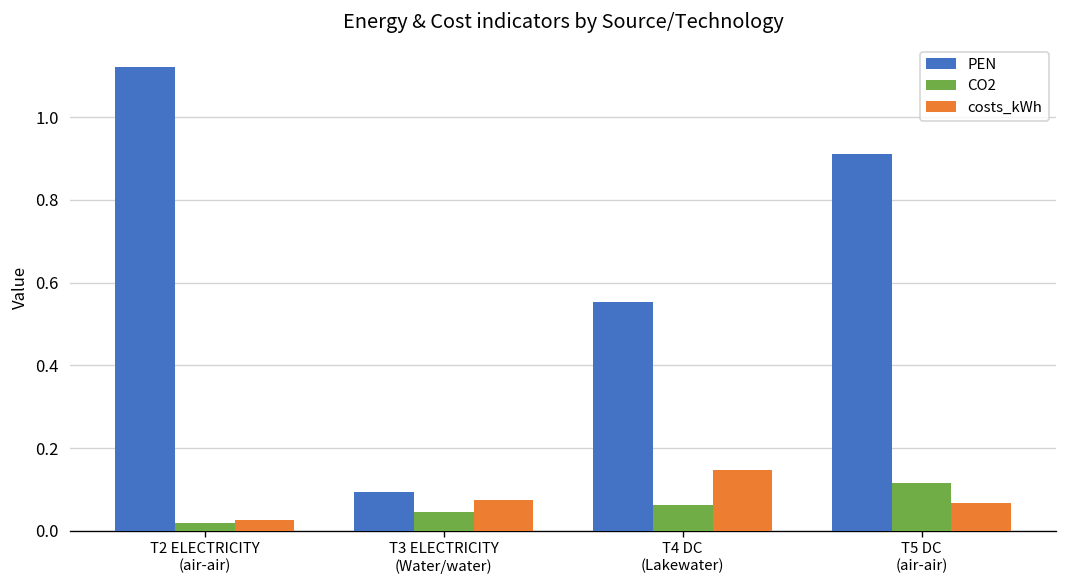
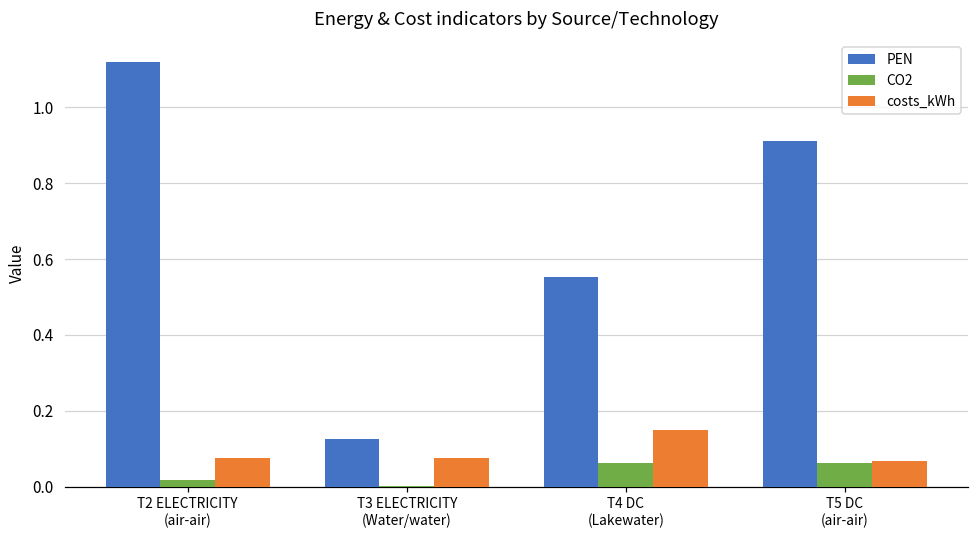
costs_kWh, T2 ELECTRICITY (air-air): 0.03 -> 0.07
PEN, T3 ELECTRICITY (Water/water): 0.09 -> 0.12
CO2, T3 ELECTRICITY (Water/water): 0.04 -> 0.00
CO2, T5 DC (air-air): 0.12 -> 0.06
